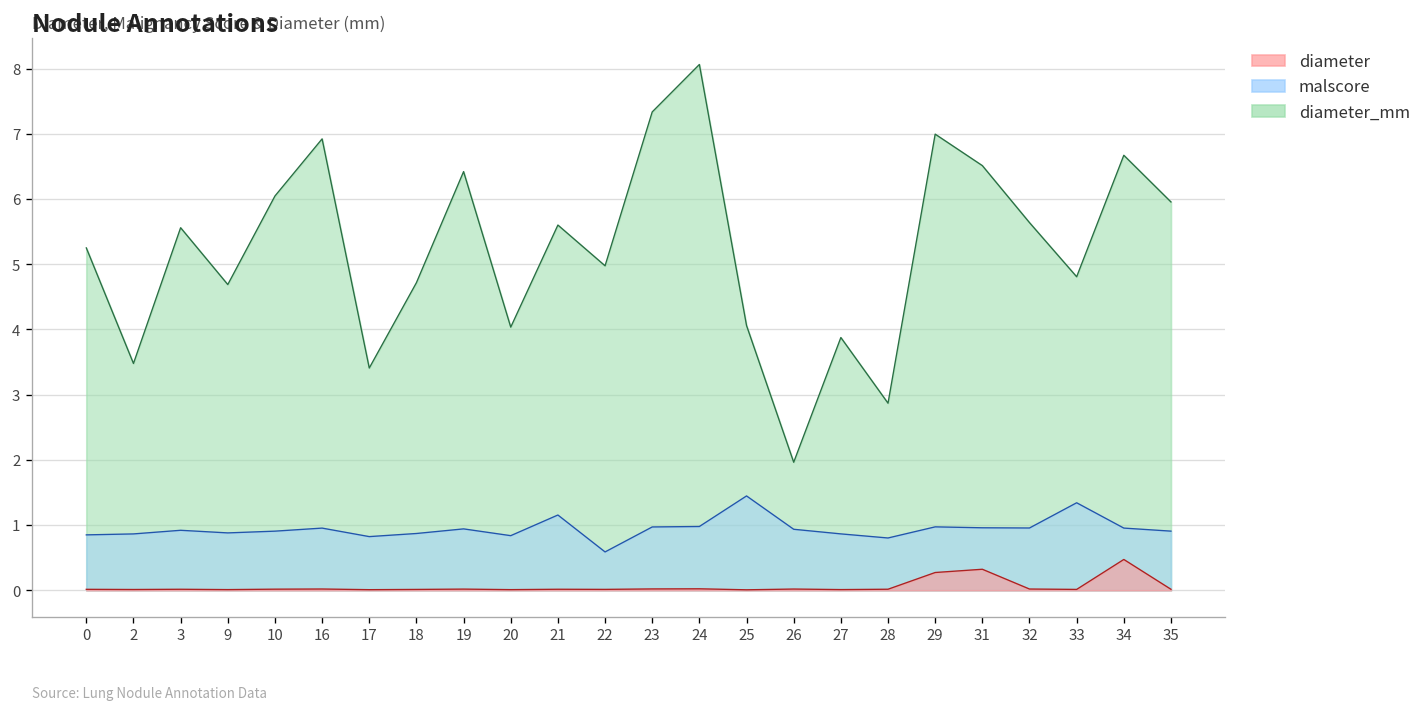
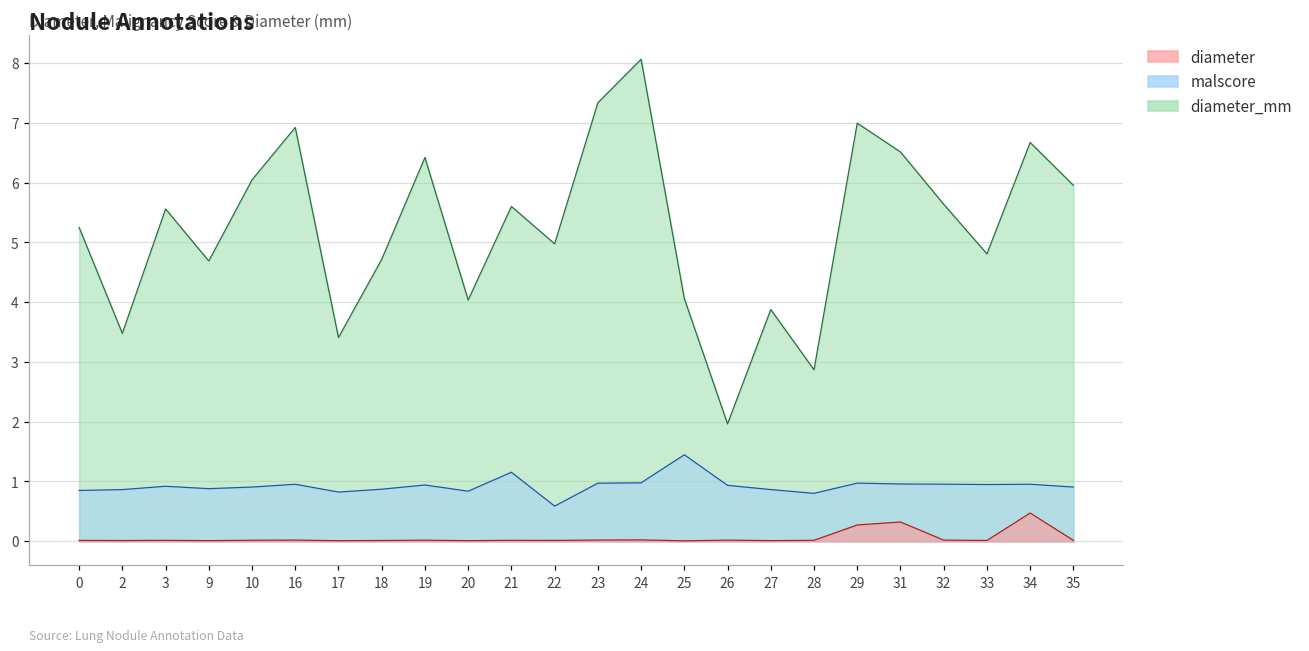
malscore, 33: 1.3 -> 0.9
